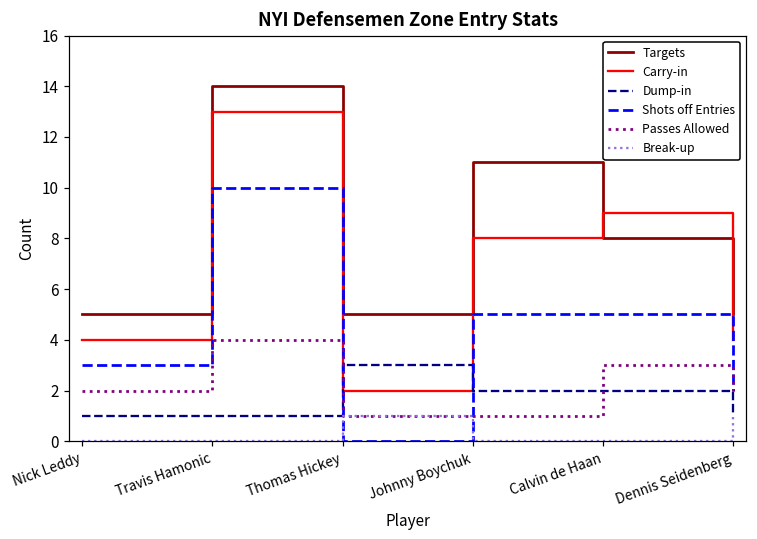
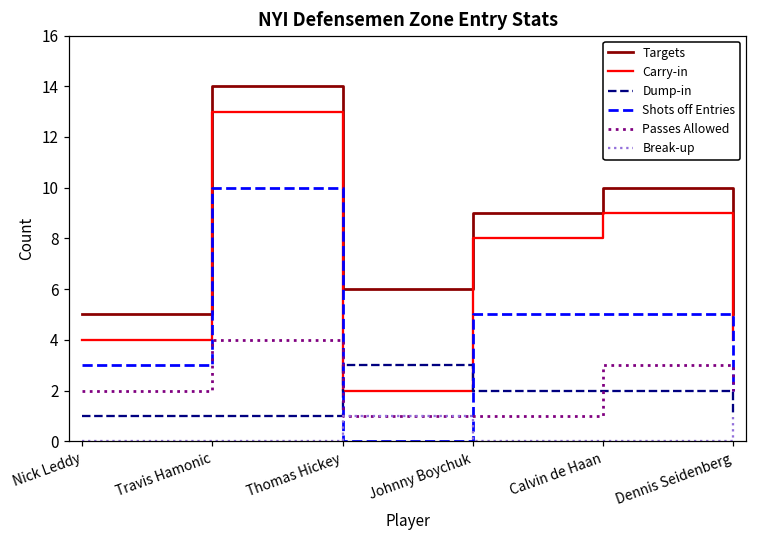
Targets, Thomas Hickey: 5 -> 6
Targets, Johnny Boychuk: 11 -> 9
Targets, Calvin de Haan: 8 -> 10
